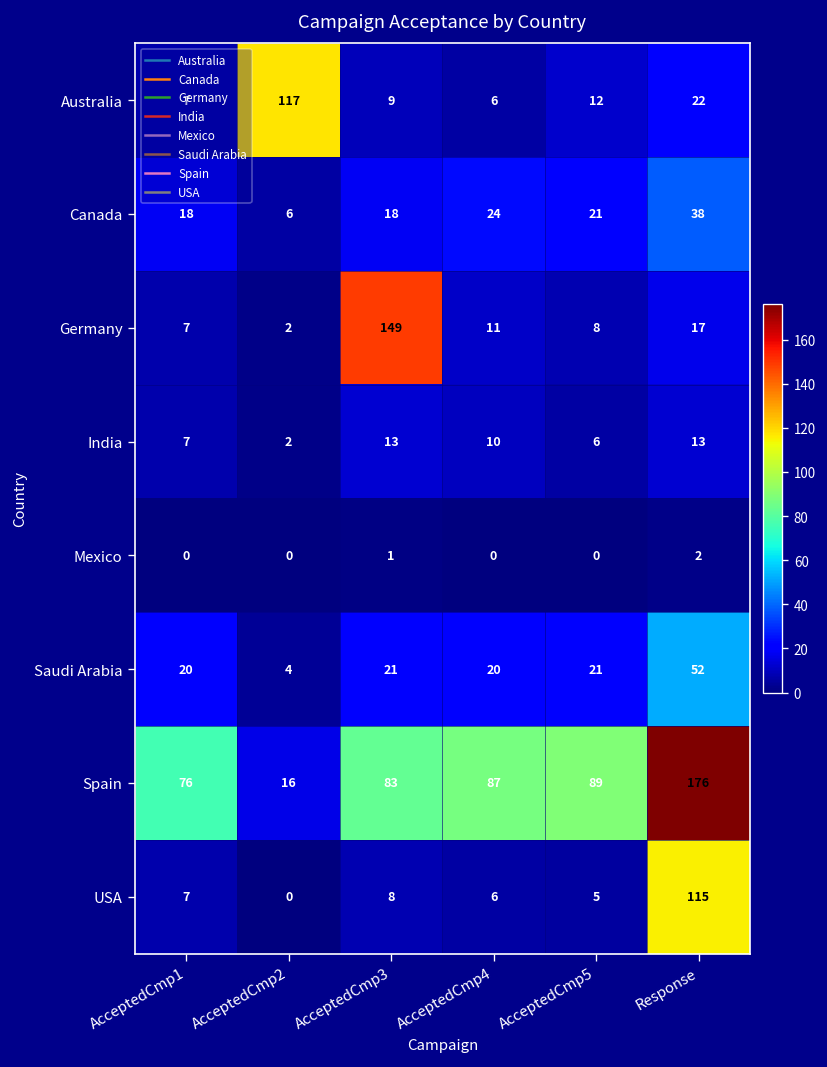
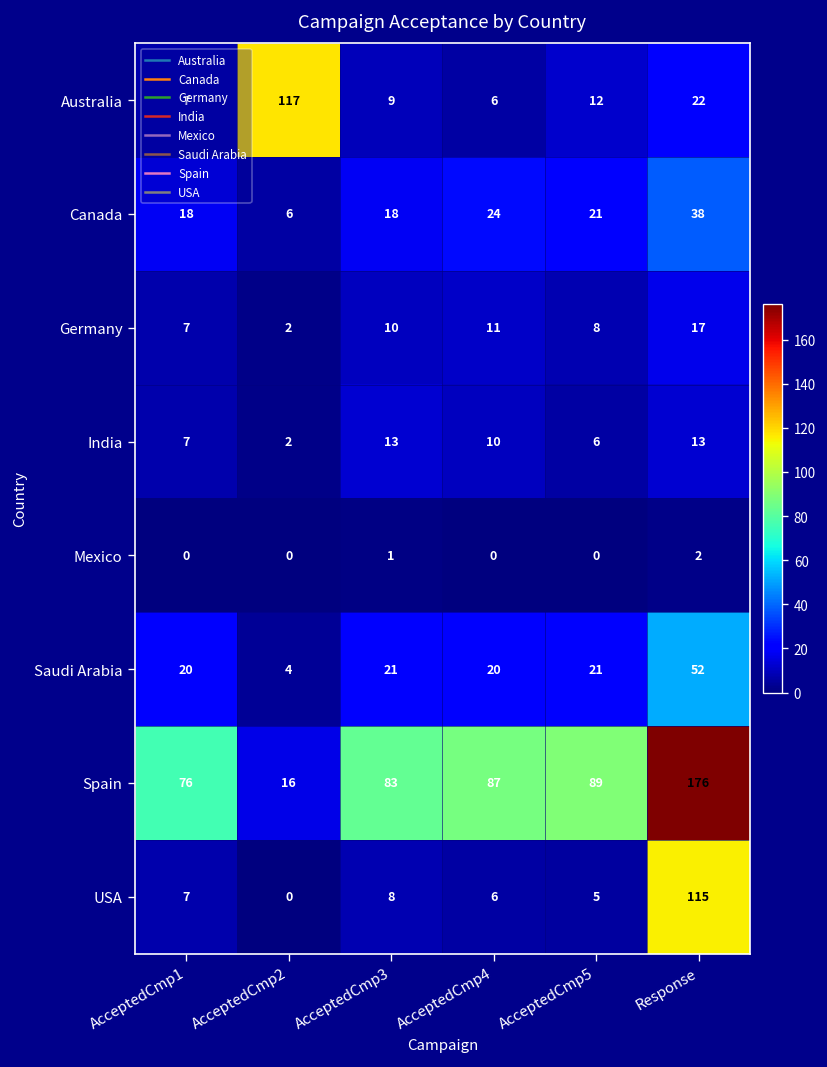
Germany, AcceptedCmp3: 149 -> 10
